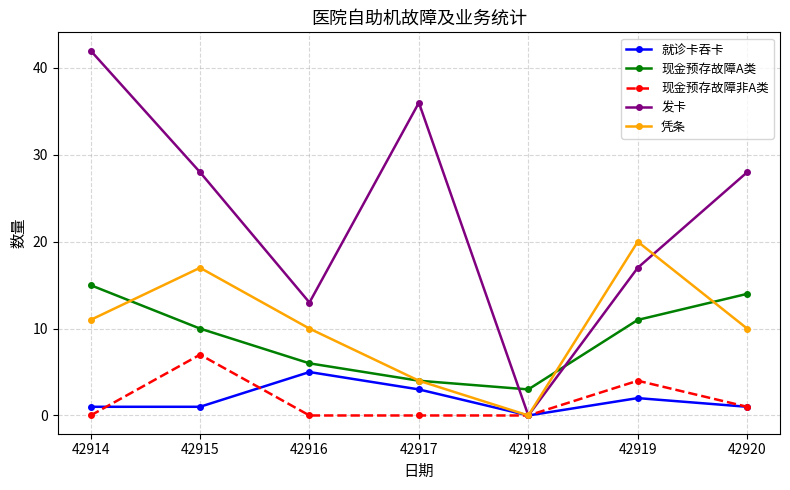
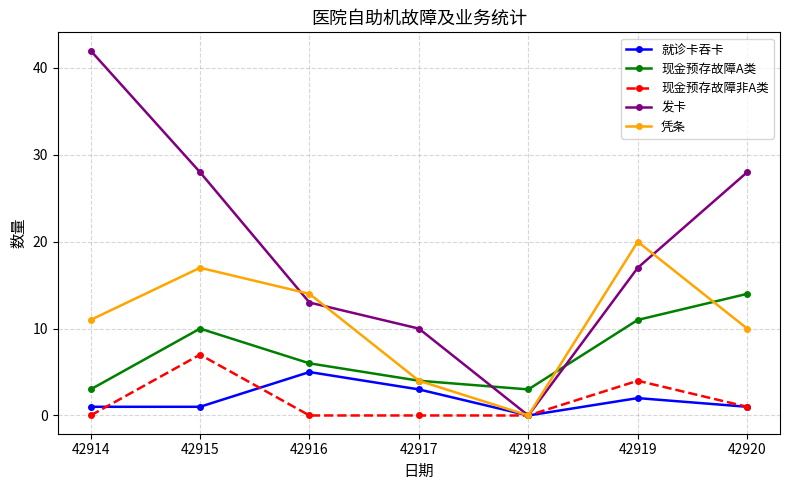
现金预存故障A类, 42914: 15 -> 3
凭条, 42916: 10 -> 14
发卡, 42917: 36 -> 10
